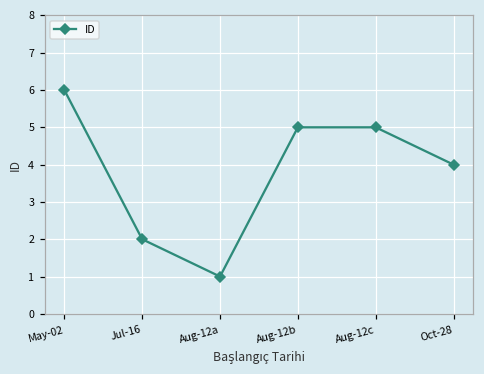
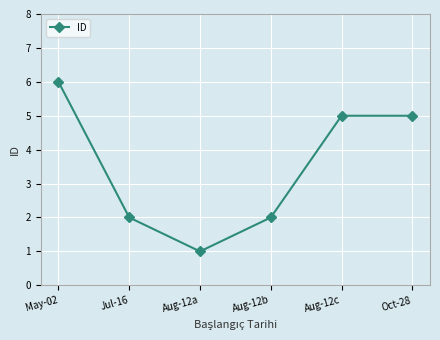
Aug-12b: 5 -> 2
Oct-28: 4 -> 5
